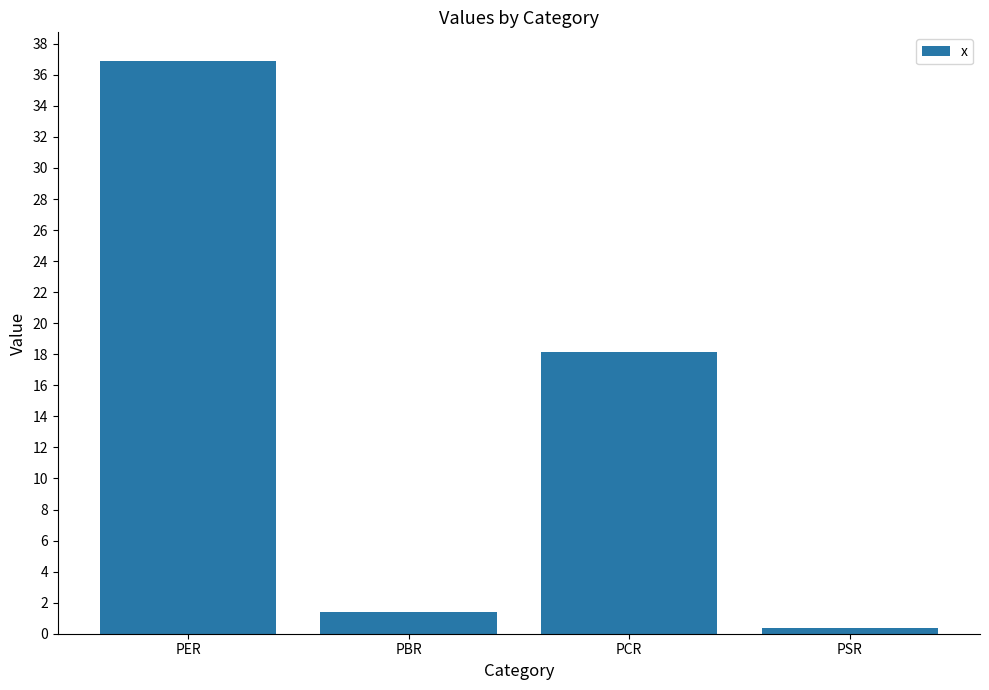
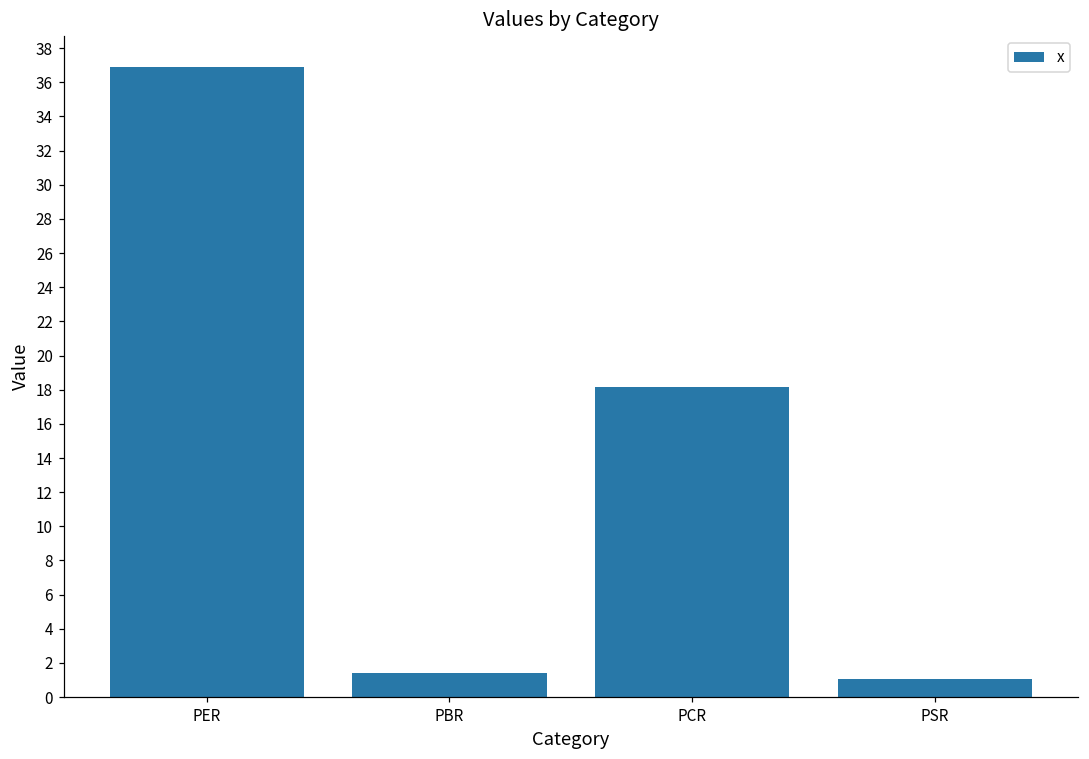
PSR: 0.4 -> 1.1
